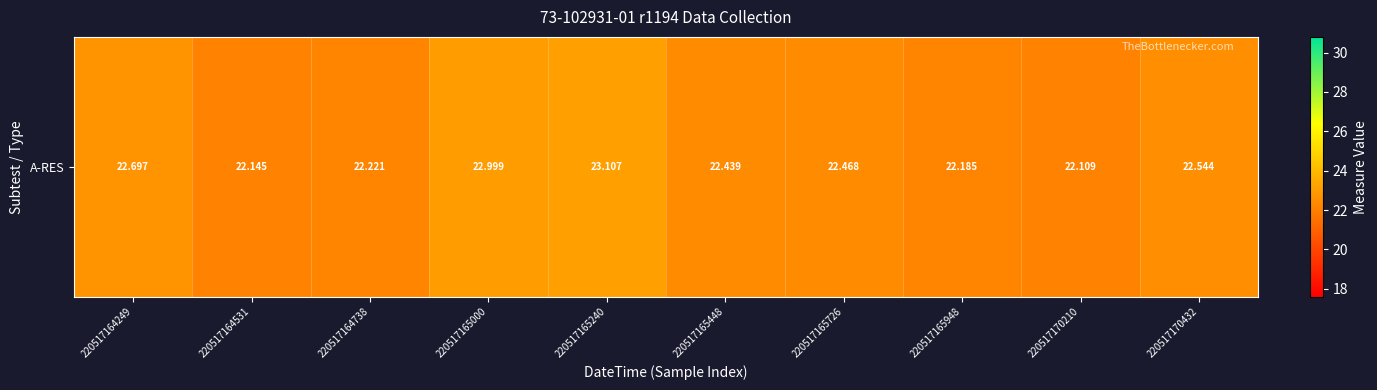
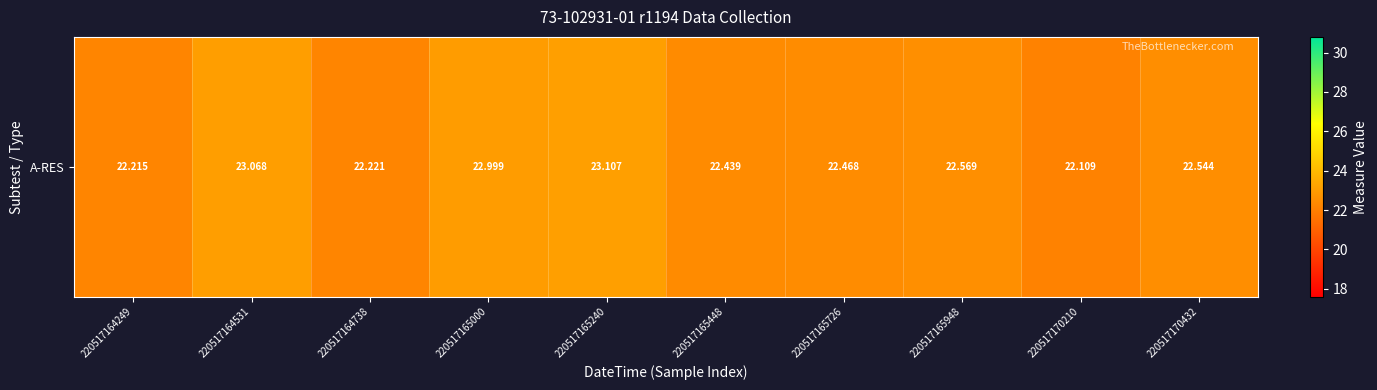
A-RES, 220517164249: 22.697 -> 22.215
A-RES, 220517164531: 22.145 -> 23.068
A-RES, 220517165948: 22.185 -> 22.569
